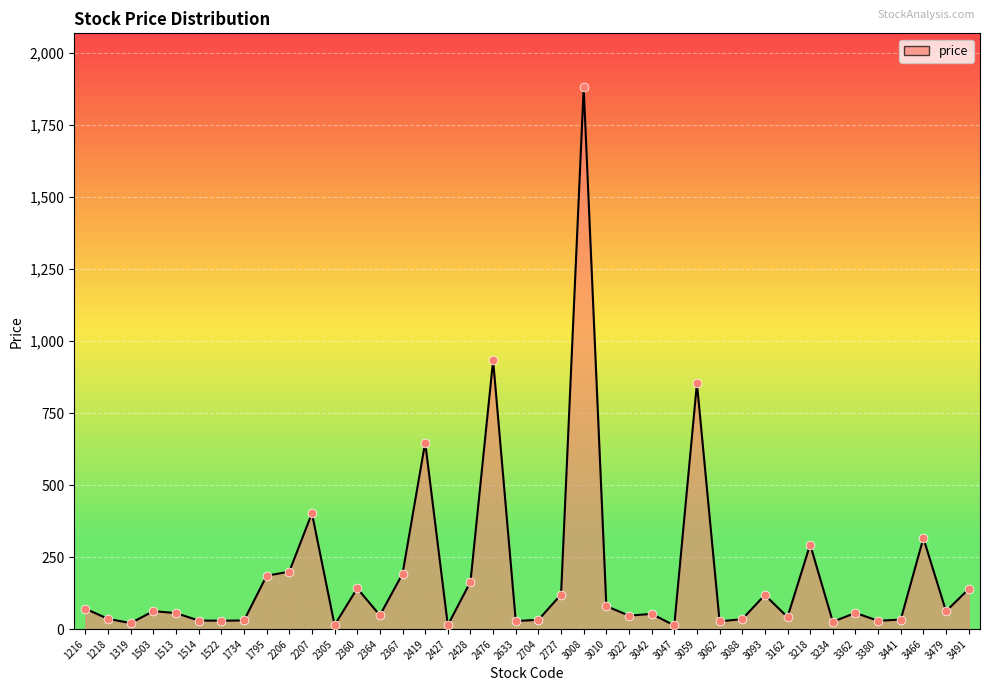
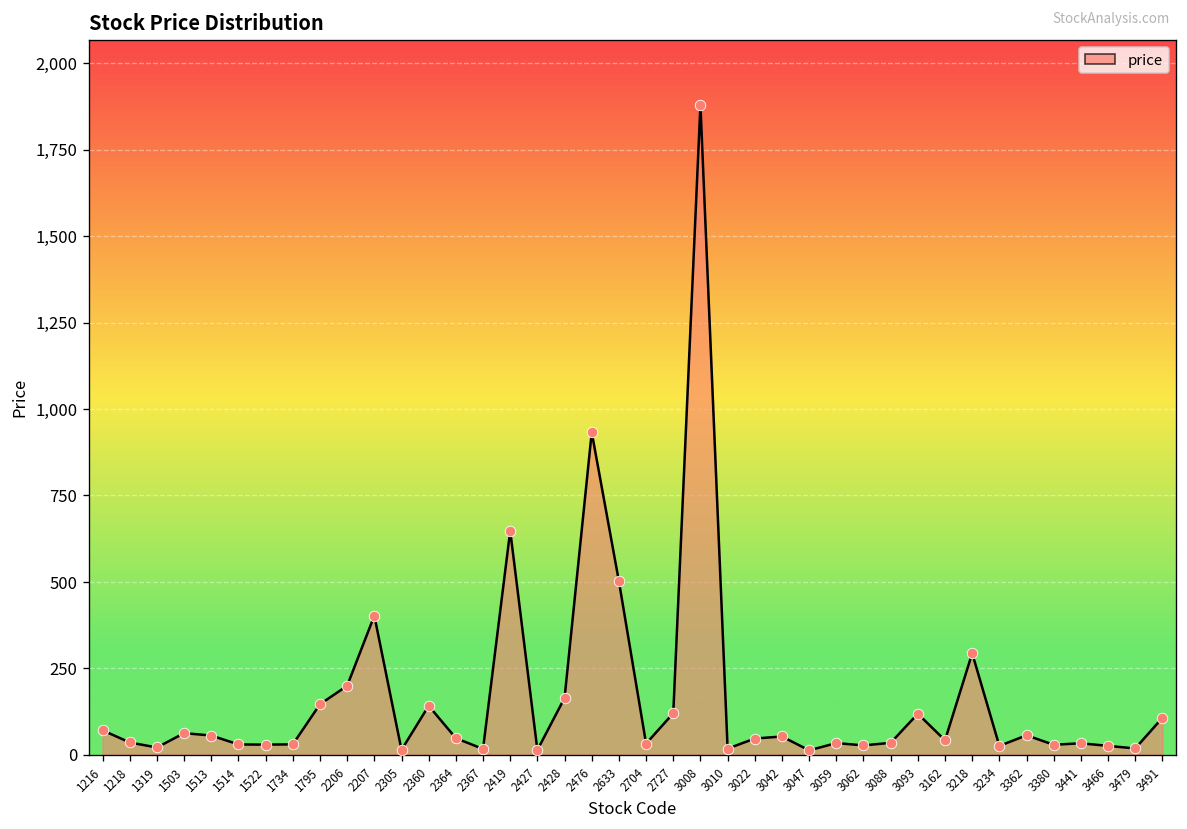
1795: 190 -> 150
2367: 190 -> 20
2633: 30 -> 500
3010: 80 -> 20
3059: 850 -> 30
3466: 320 -> 30
3479: 60 -> 20
3491: 140 -> 110
